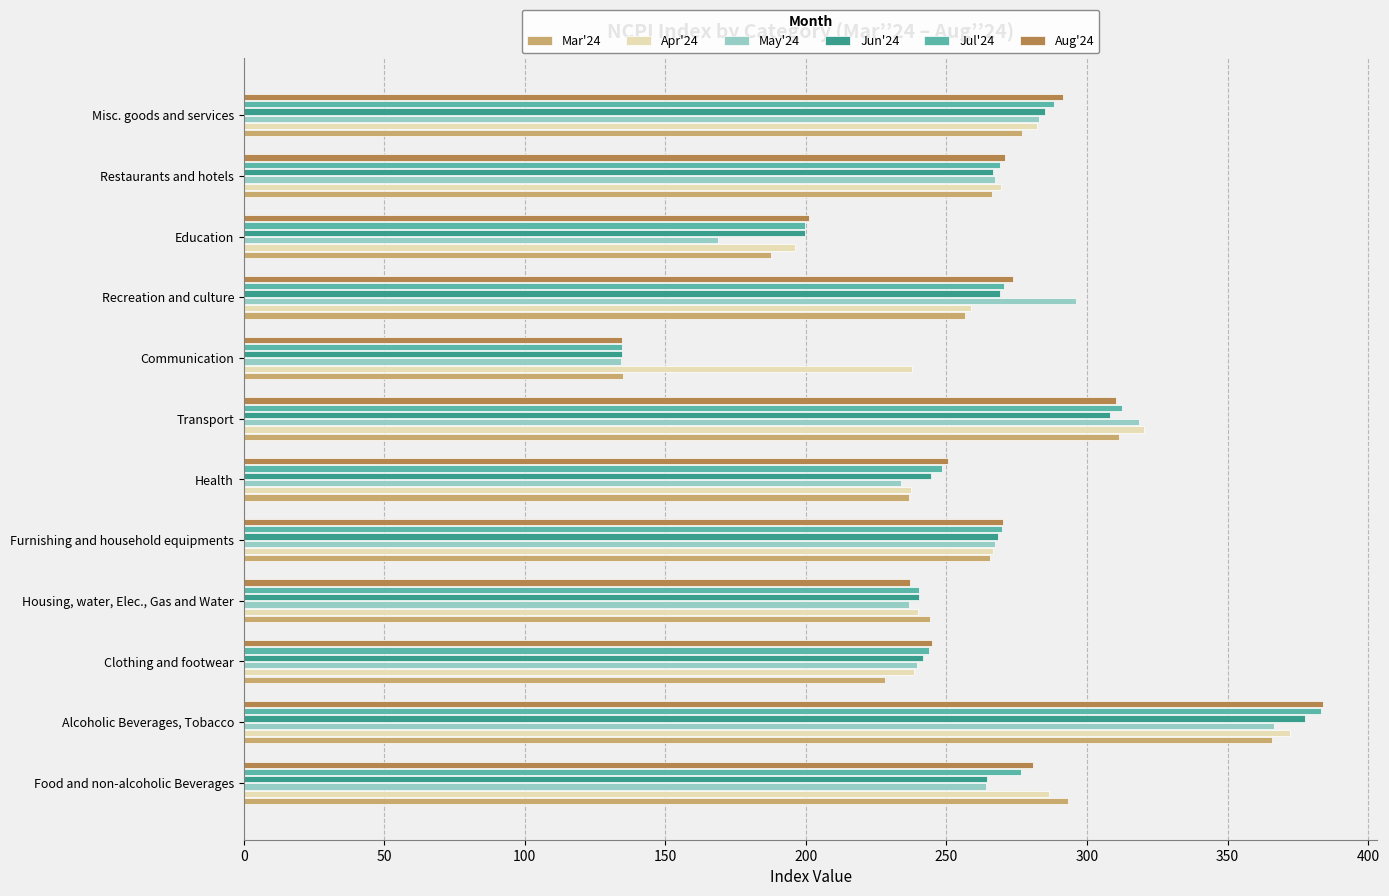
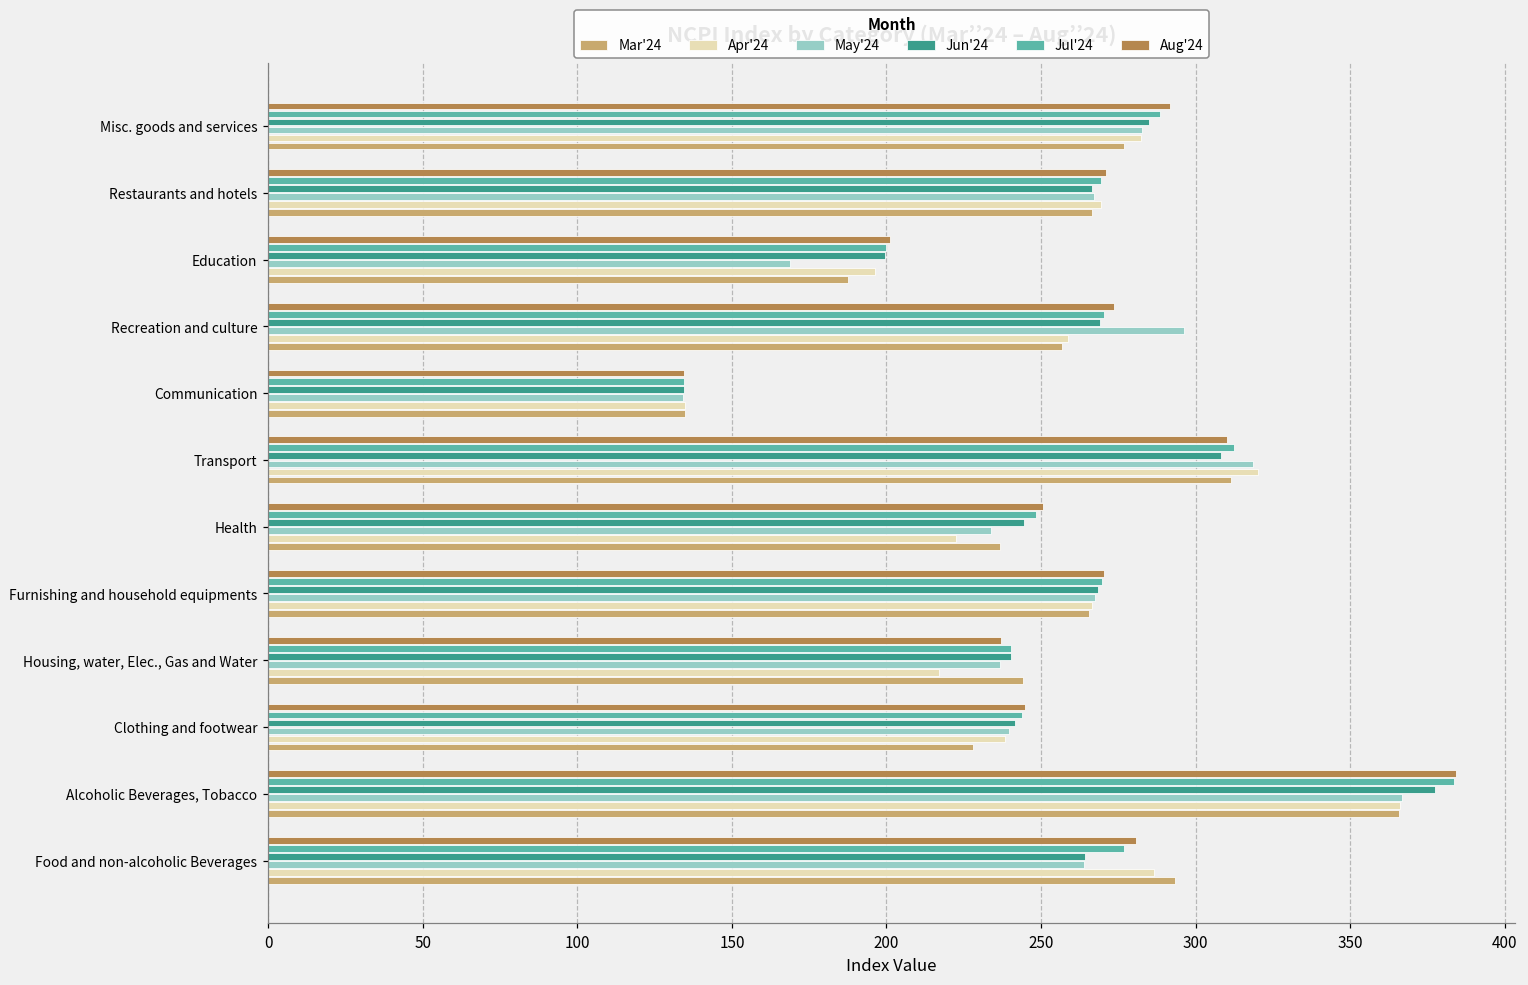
Apr'24, Communication: 238 -> 135
Apr'24, Health: 237 -> 222
Apr'24, Housing, water, Elec., Gas and Water: 240 -> 217
Apr'24, Alcoholic Beverages, Tobacco: 372 -> 366
